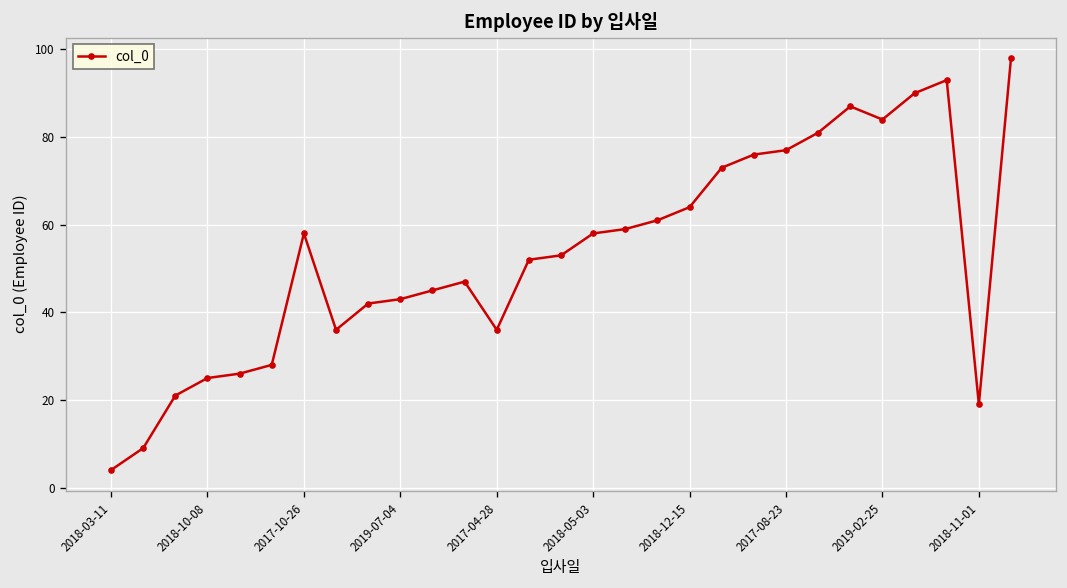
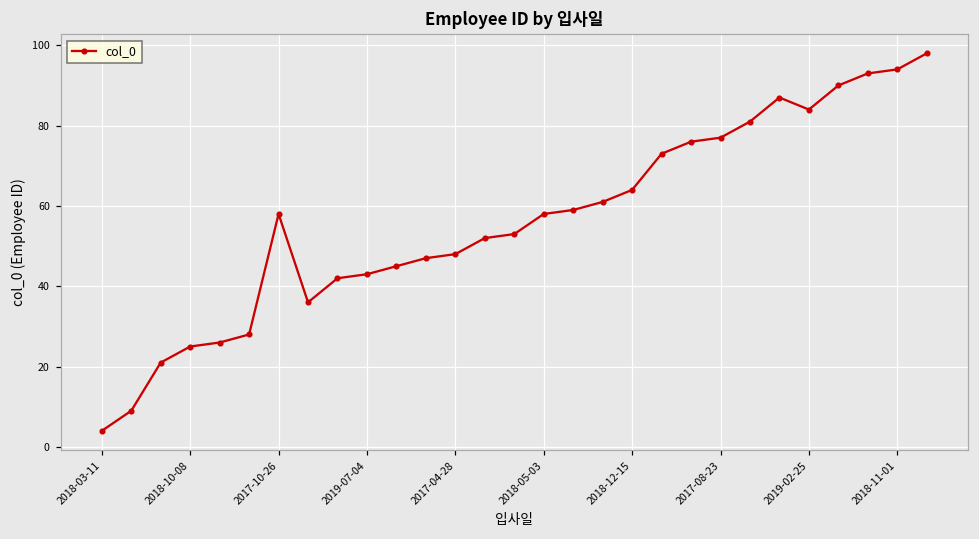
2017-04-28: 36 -> 48
2018-11-01: 19 -> 94
